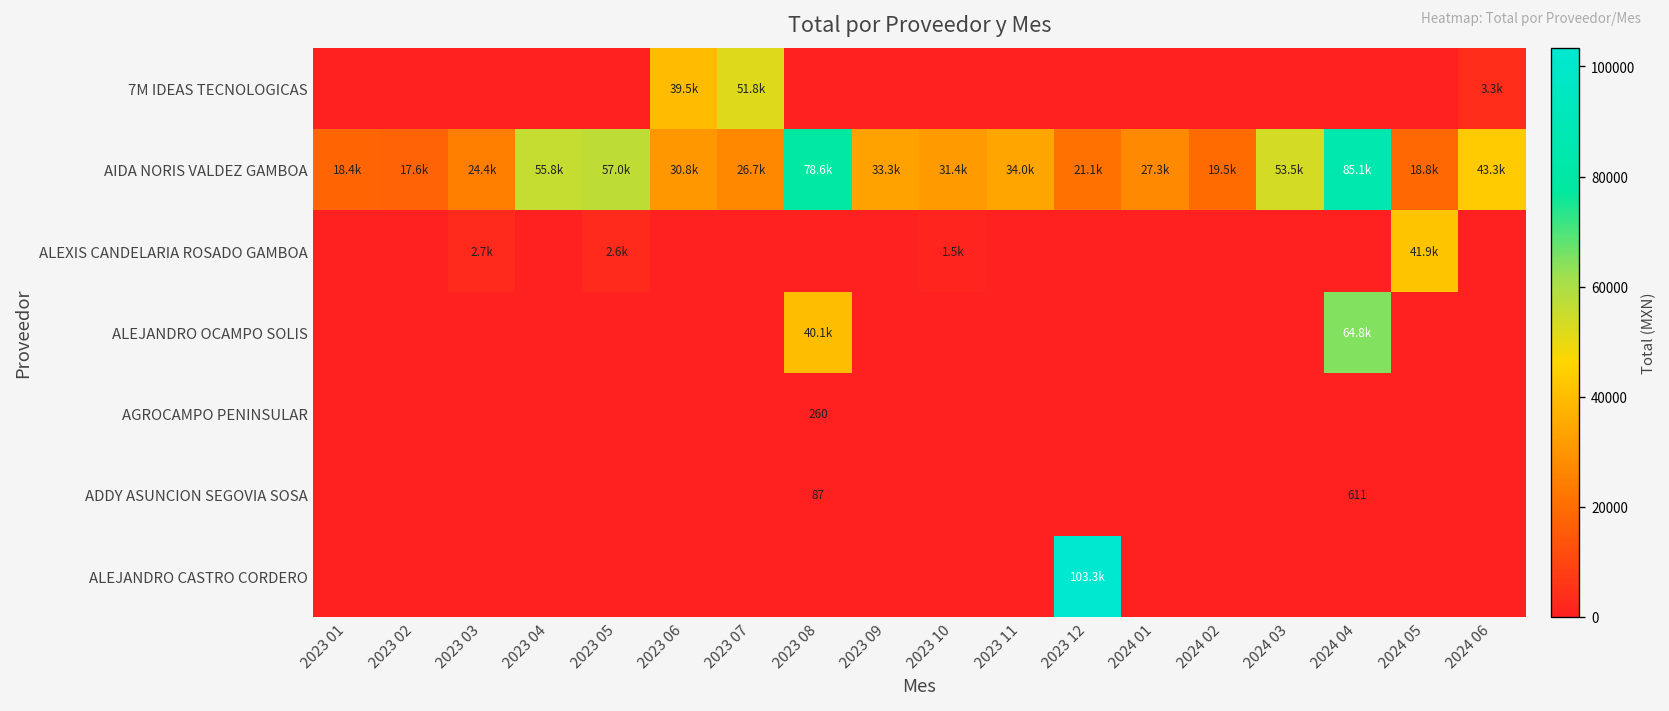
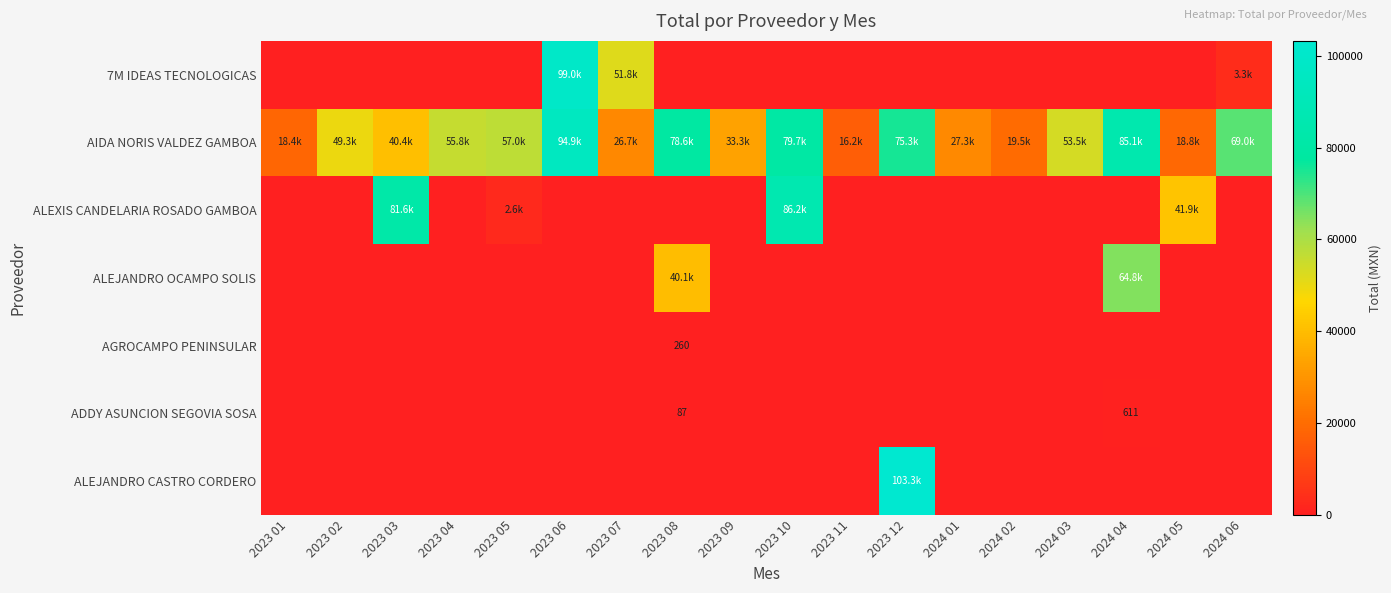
7M IDEAS TECNOLOGICAS, 2023 06: 39.5k -> 99.0k
AIDA NORIS VALDEZ GAMBOA, 2023 02: 17.6k -> 49.3k
AIDA NORIS VALDEZ GAMBOA, 2023 03: 24.4k -> 40.4k
AIDA NORIS VALDEZ GAMBOA, 2023 06: 30.8k -> 94.9k
AIDA NORIS VALDEZ GAMBOA, 2023 10: 31.4k -> 79.7k
AIDA NORIS VALDEZ GAMBOA, 2023 11: 34.0k -> 16.2k
AIDA NORIS VALDEZ GAMBOA, 2023 12: 21.1k -> 75.3k
AIDA NORIS VALDEZ GAMBOA, 2024 06: 43.3k -> 69.0k
ALEXIS CANDELARIA ROSADO GAMBOA, 2023 03: 2.7k -> 81.6k
ALEXIS CANDELARIA ROSADO GAMBOA, 2023 10: 1.5k -> 86.2k
